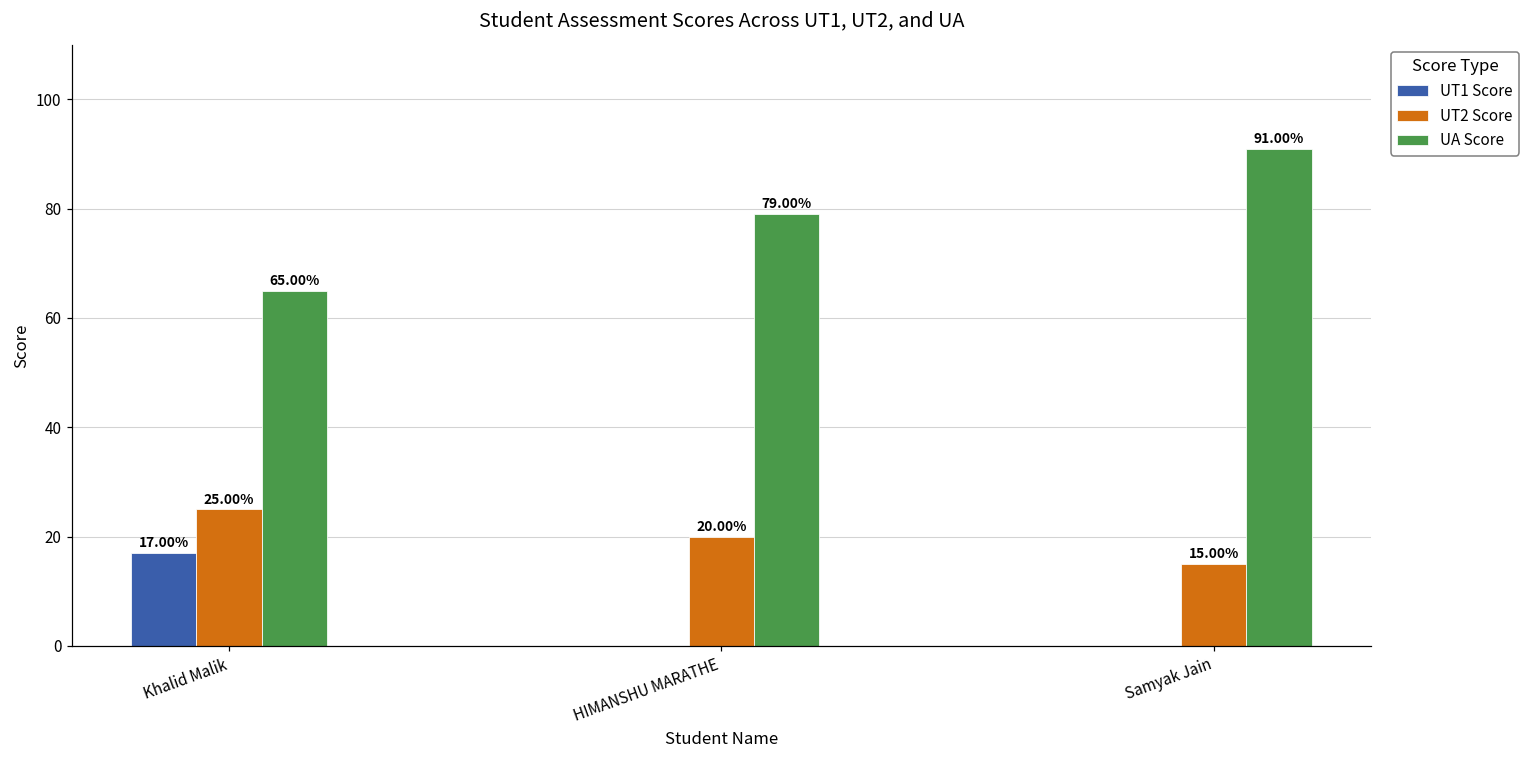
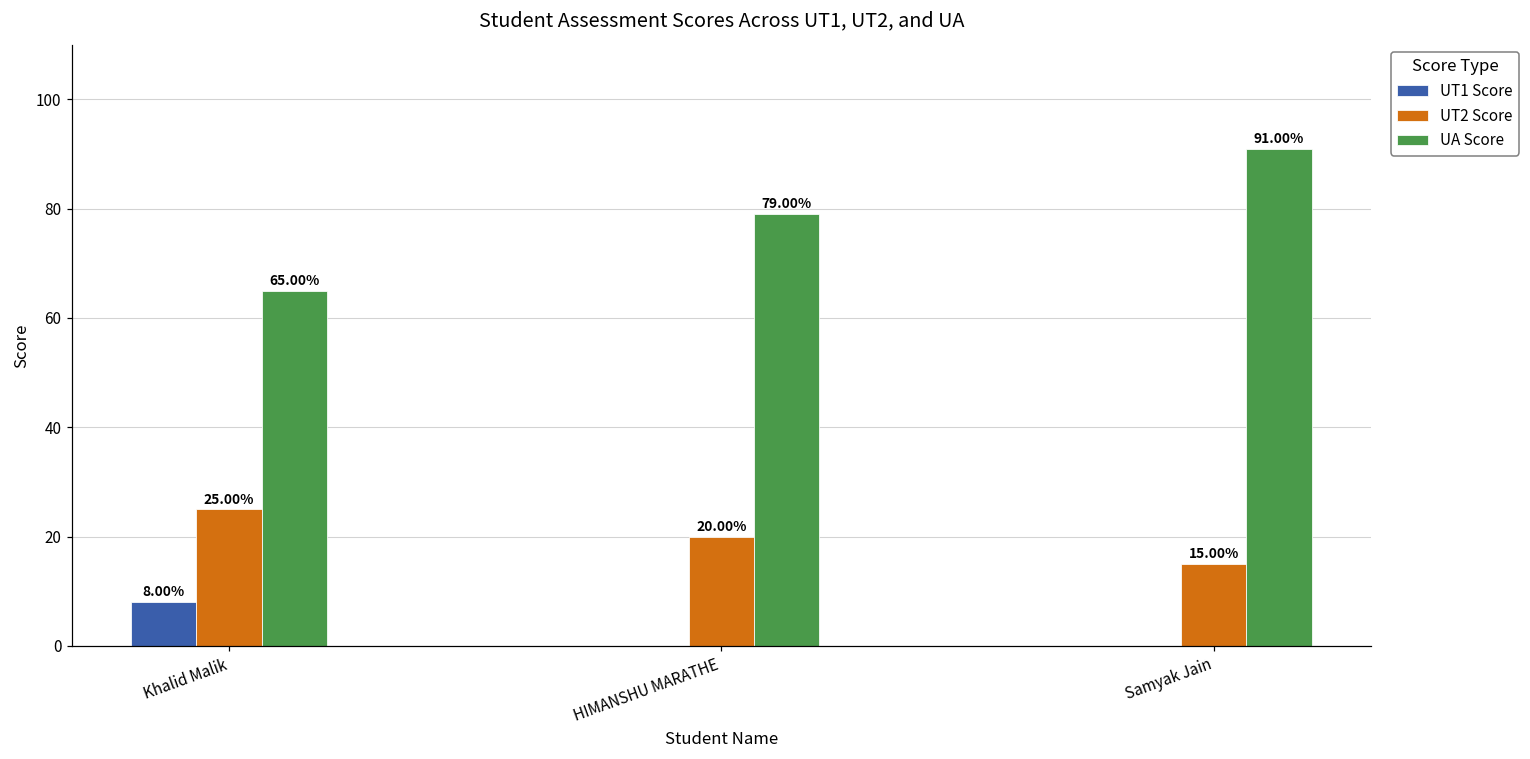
UT1 Score, Khalid Malik: 17.00% -> 8.00%
